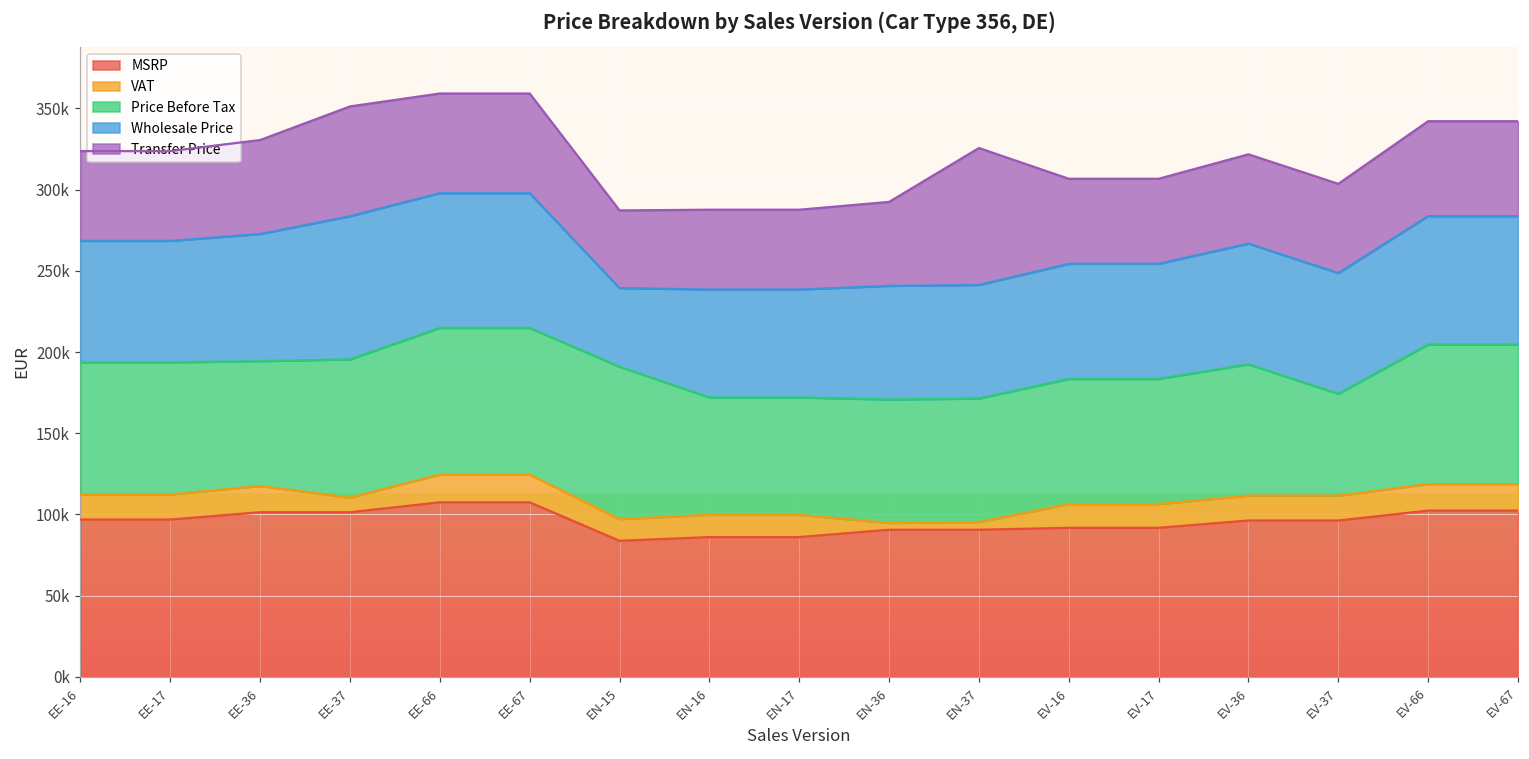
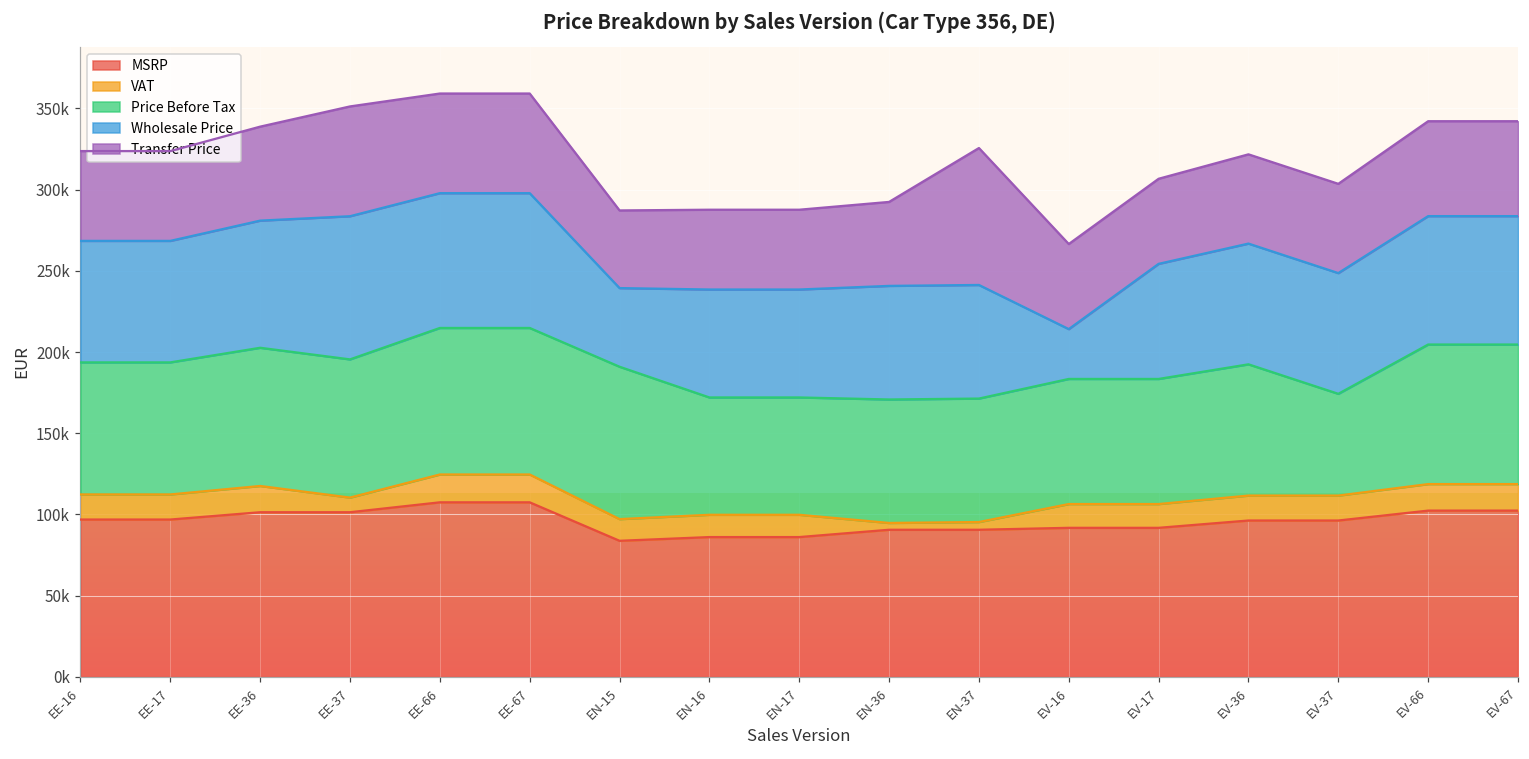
Price Before Tax, EE-36: 77000 -> 85000
Wholesale Price, EV-16: 71000 -> 31000
